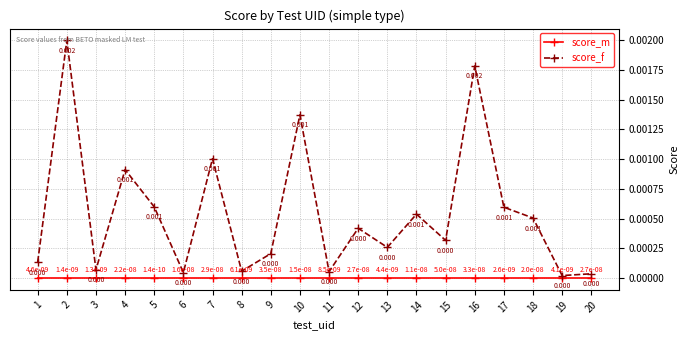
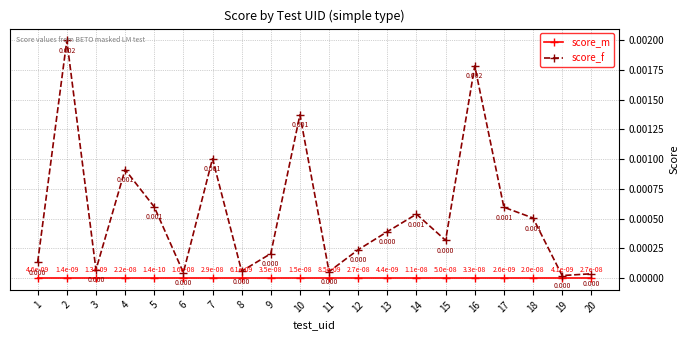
score_f, 12: 0.00042 -> 0.00024
score_f, 13: 0.00026 -> 0.00039
